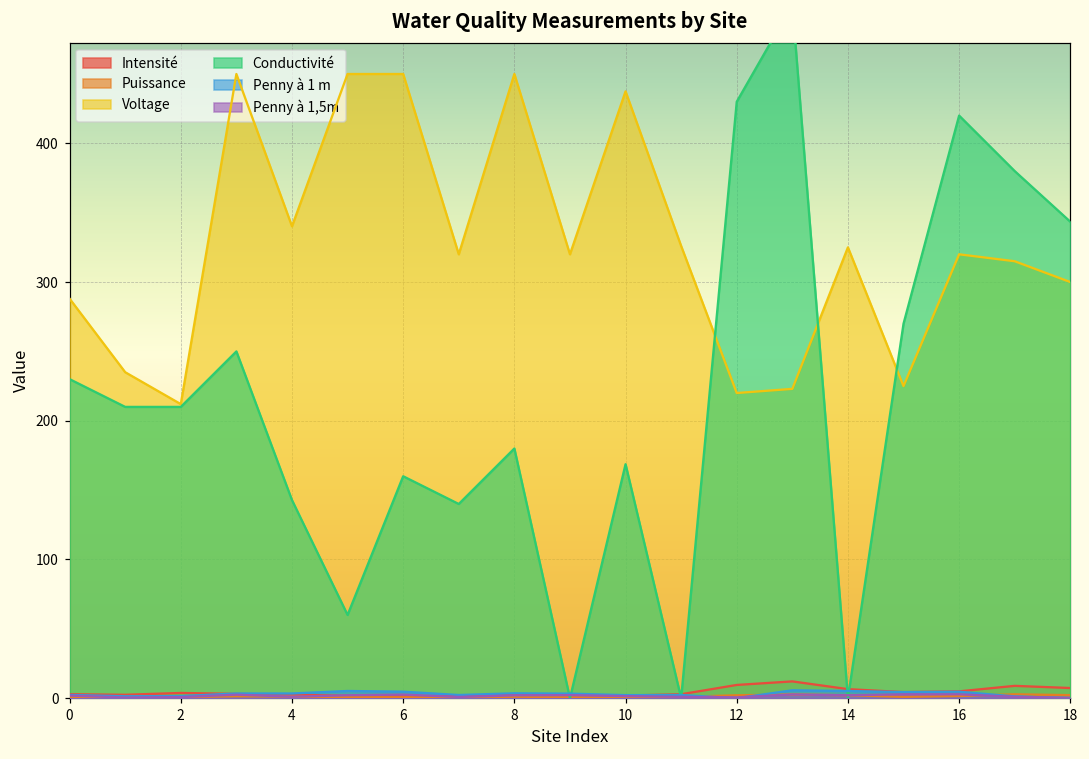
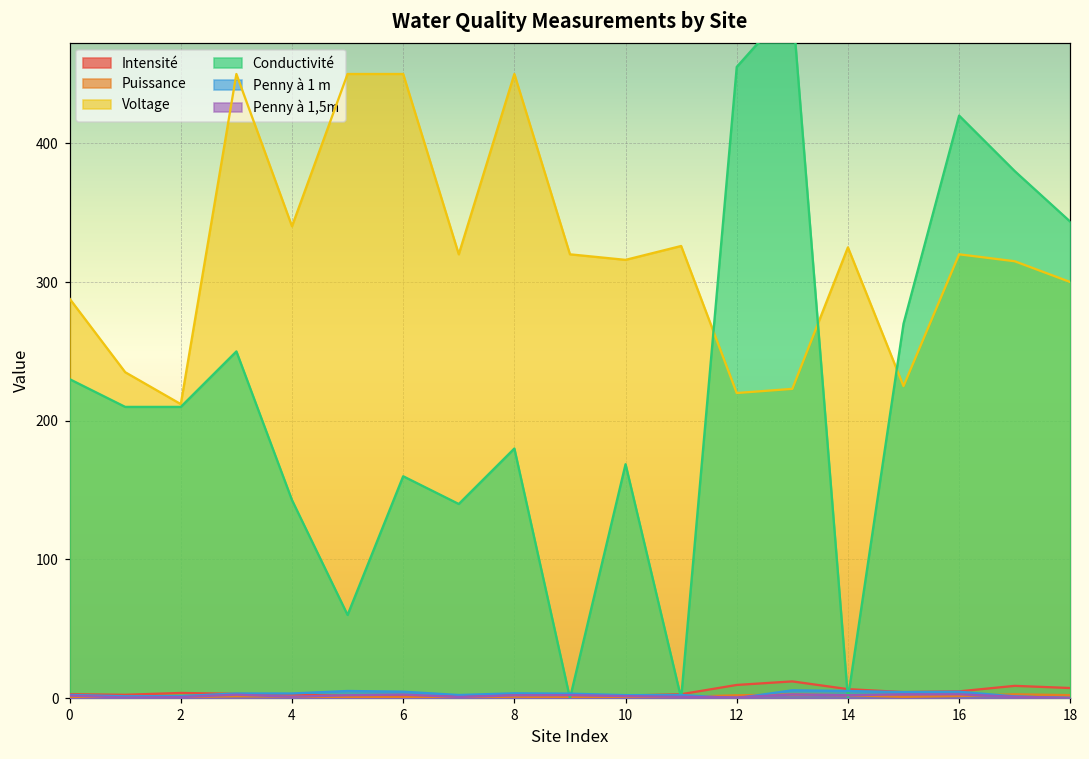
Voltage, 10: 438 -> 316
Conductivité, 12: 430 -> 455
